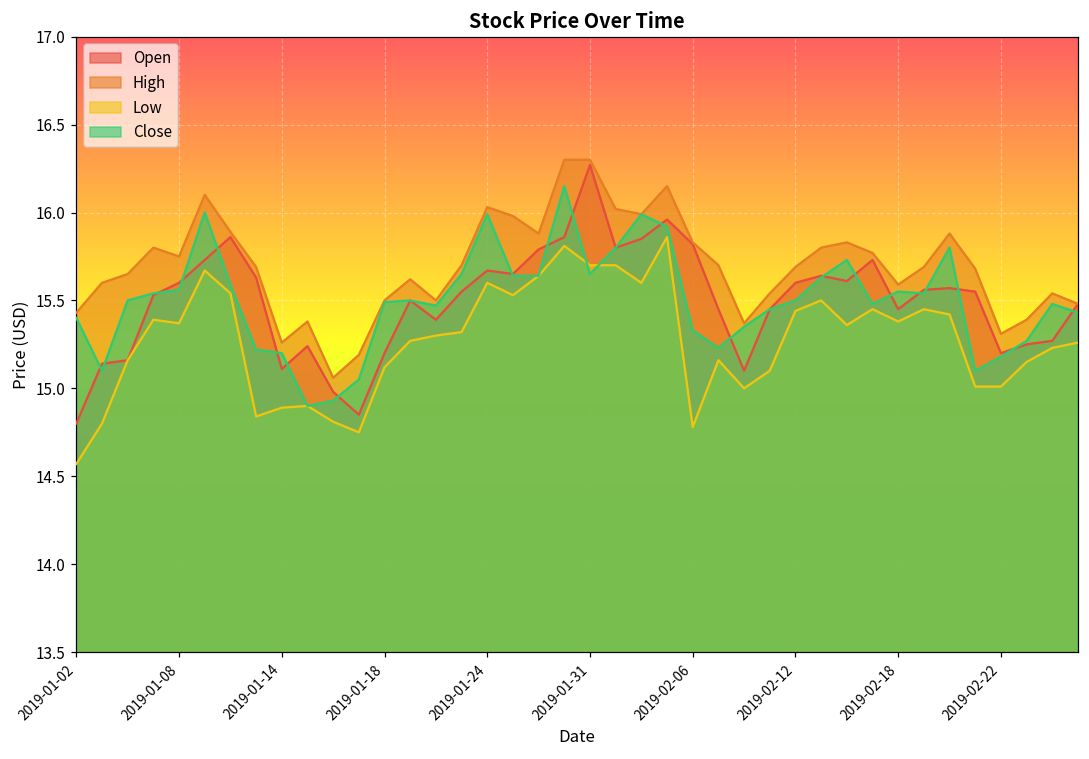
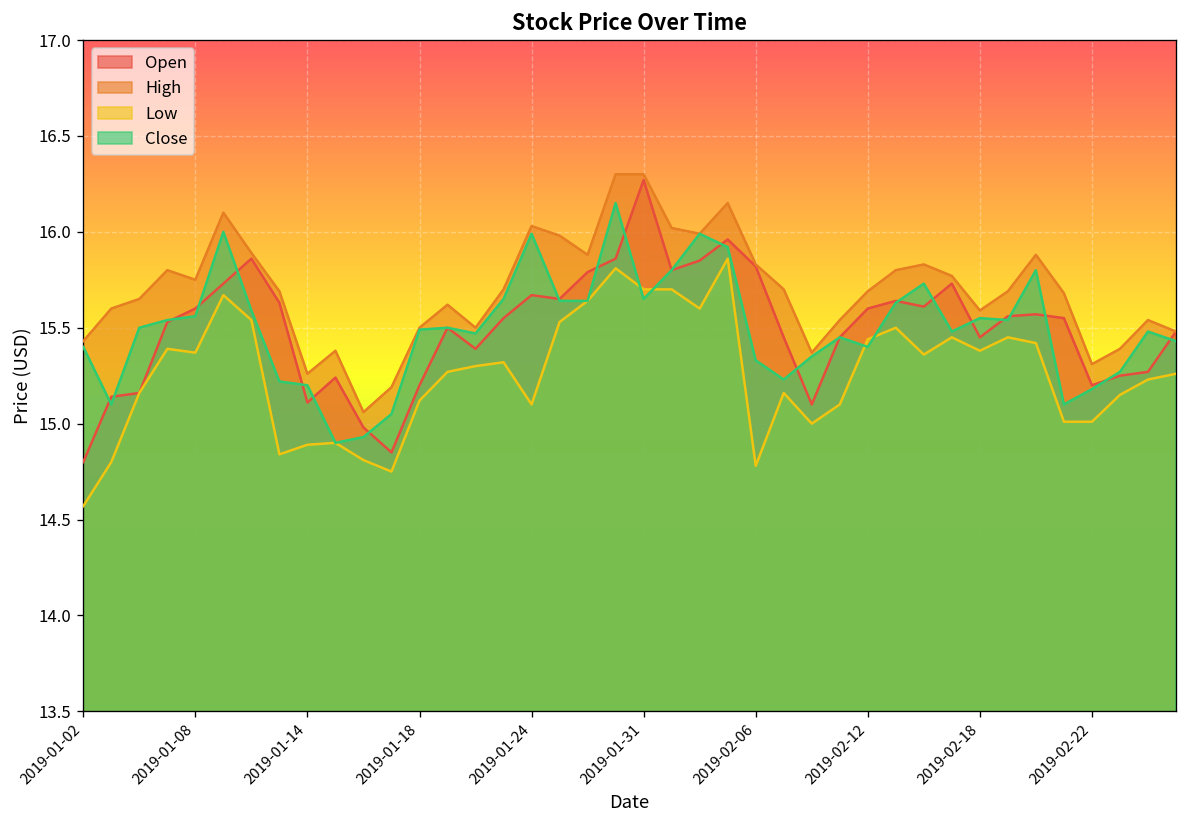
Low, 2019-01-24: 15.6 -> 15.1
Close, 2019-02-12: 15.5 -> 15.4
